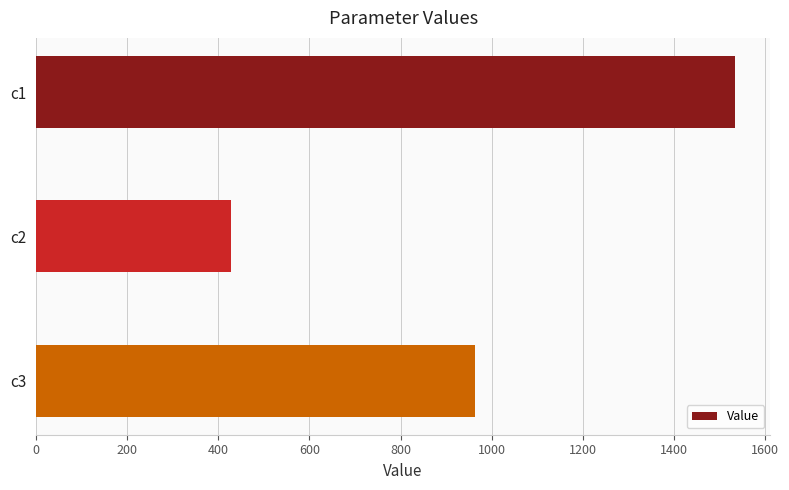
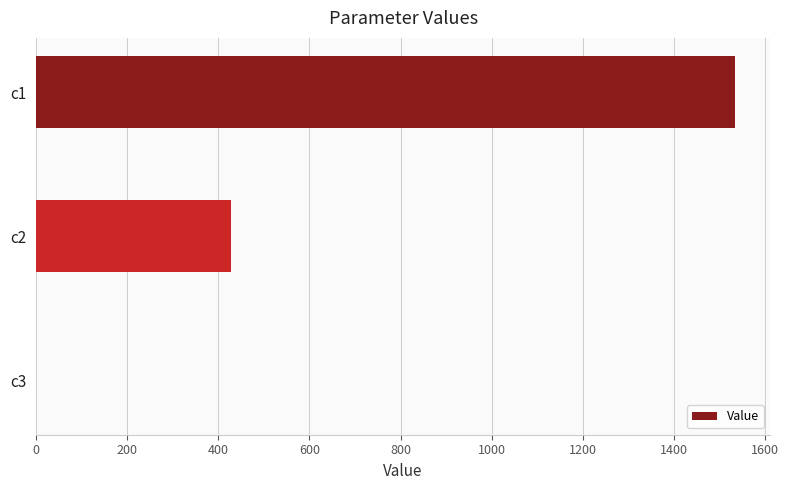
c3: 960 -> 0
